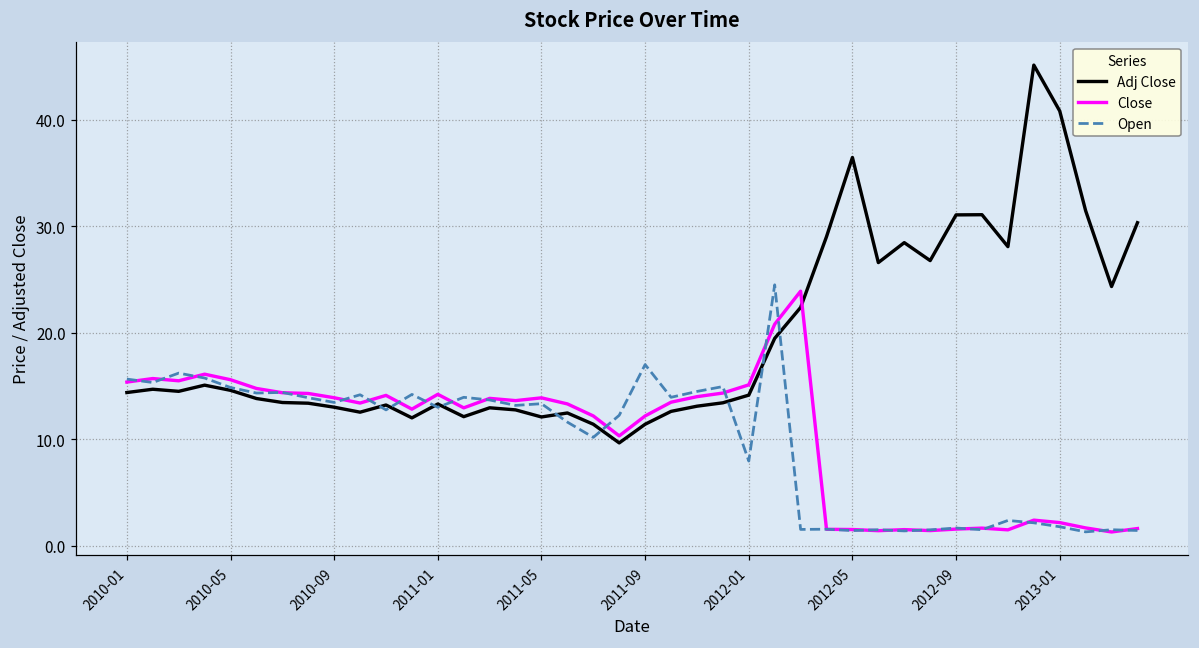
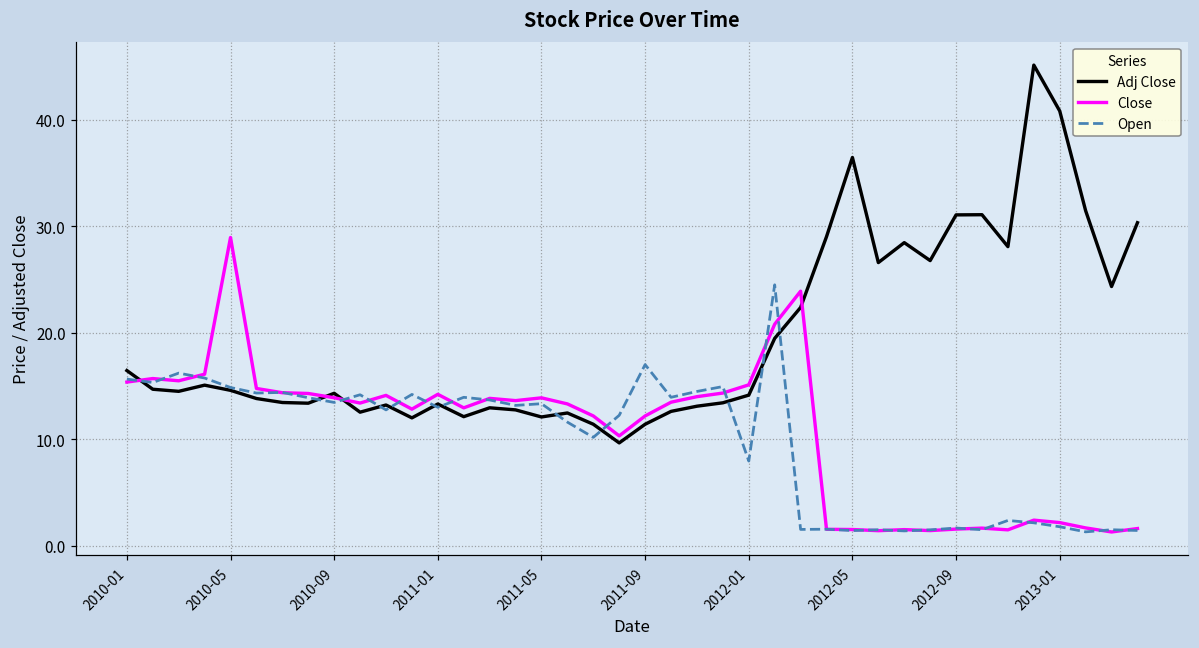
Adj Close, 2010-01: 14 -> 16
Close, 2010-05: 16 -> 29
Adj Close, 2010-09: 13 -> 14
